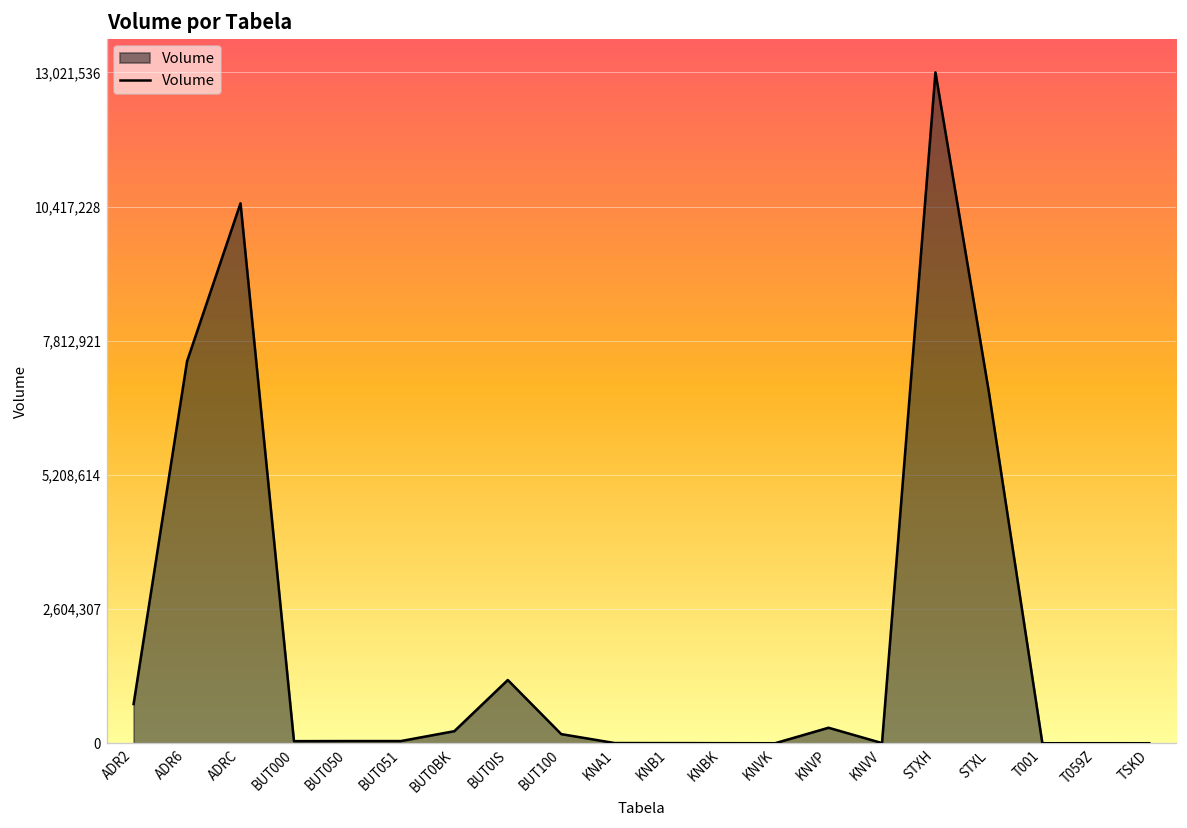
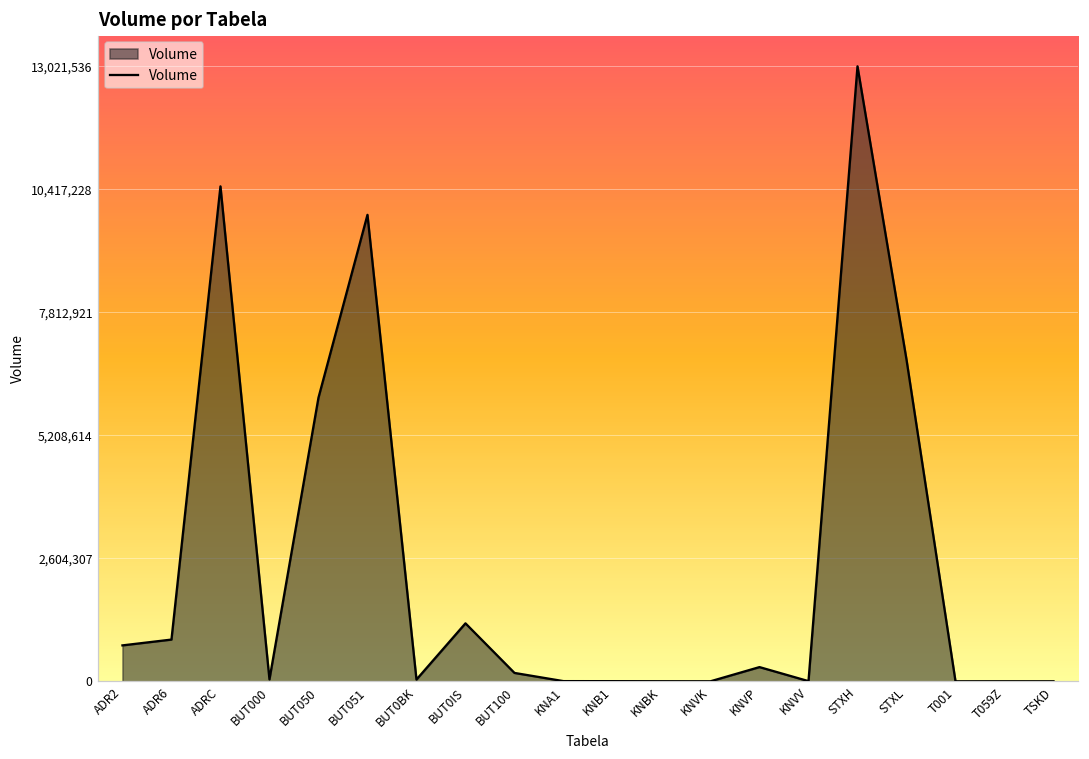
ADR6: 7,400,000 -> 900,000
BUT050: 0 -> 6,000,000
BUT051: 0 -> 9,900,000
BUT0BK: 200,000 -> 0
